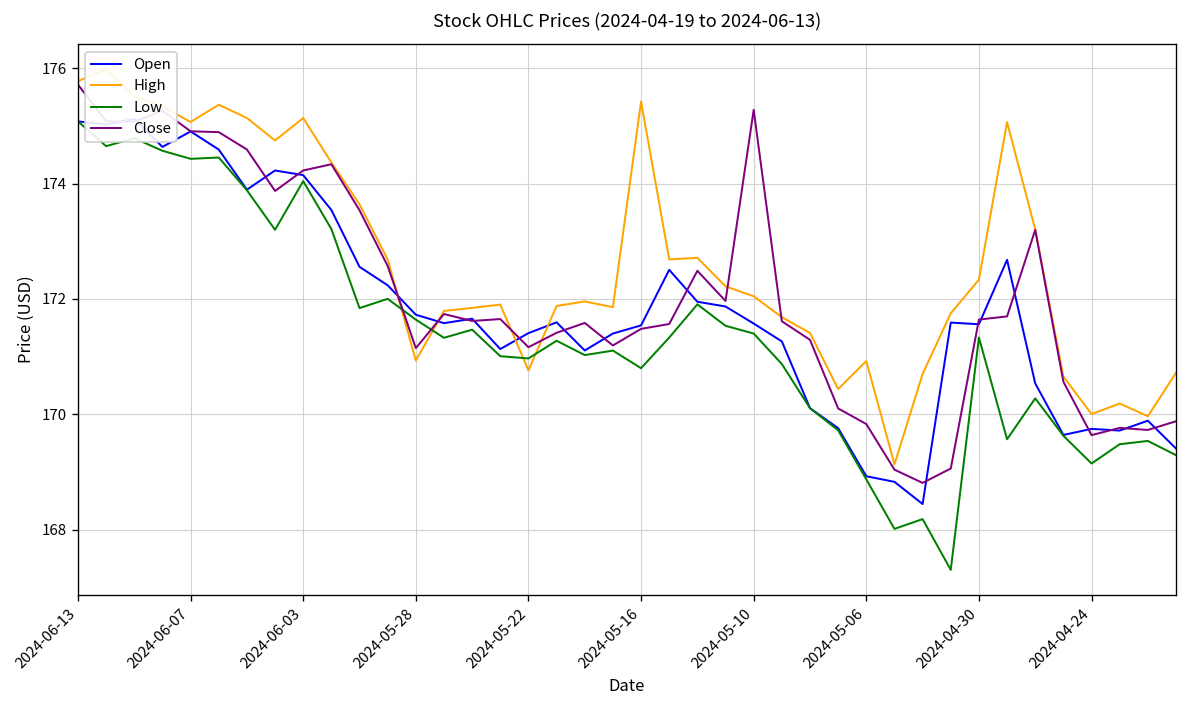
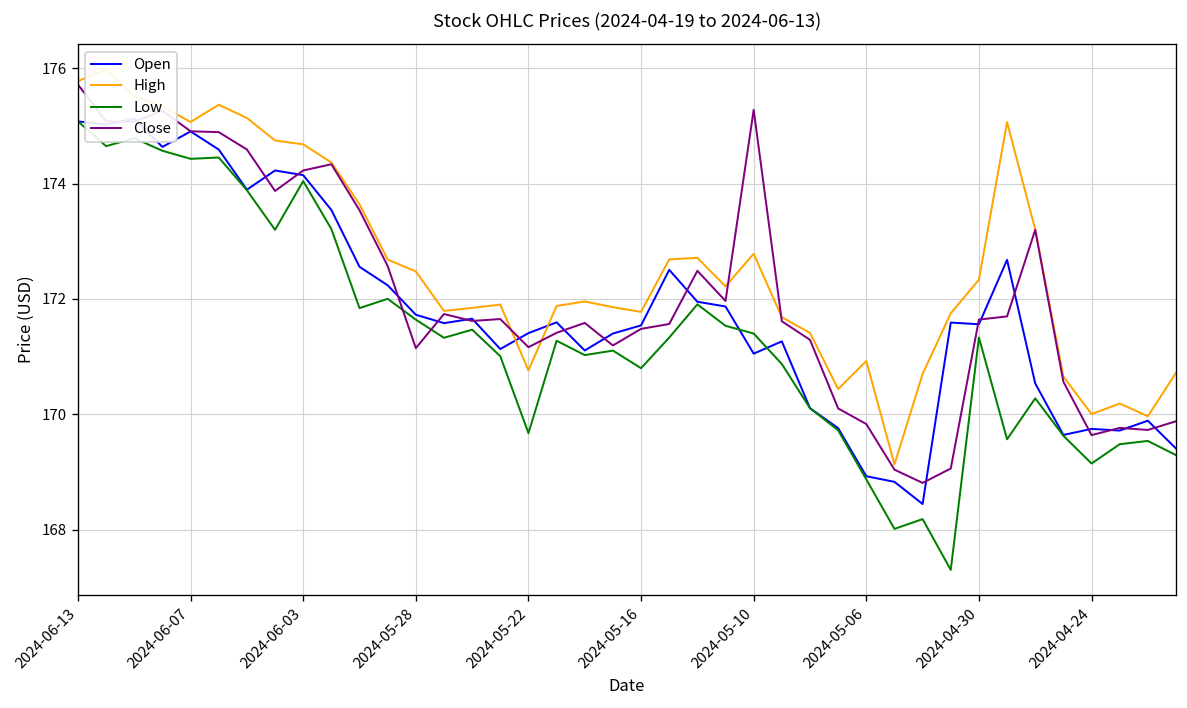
High, 2024-06-03: 175.1 -> 174.7
High, 2024-05-28: 170.9 -> 172.5
Low, 2024-05-22: 171.0 -> 169.7
High, 2024-05-16: 175.4 -> 171.8
Open, 2024-05-10: 171.6 -> 171.1
High, 2024-05-10: 172.0 -> 172.8
